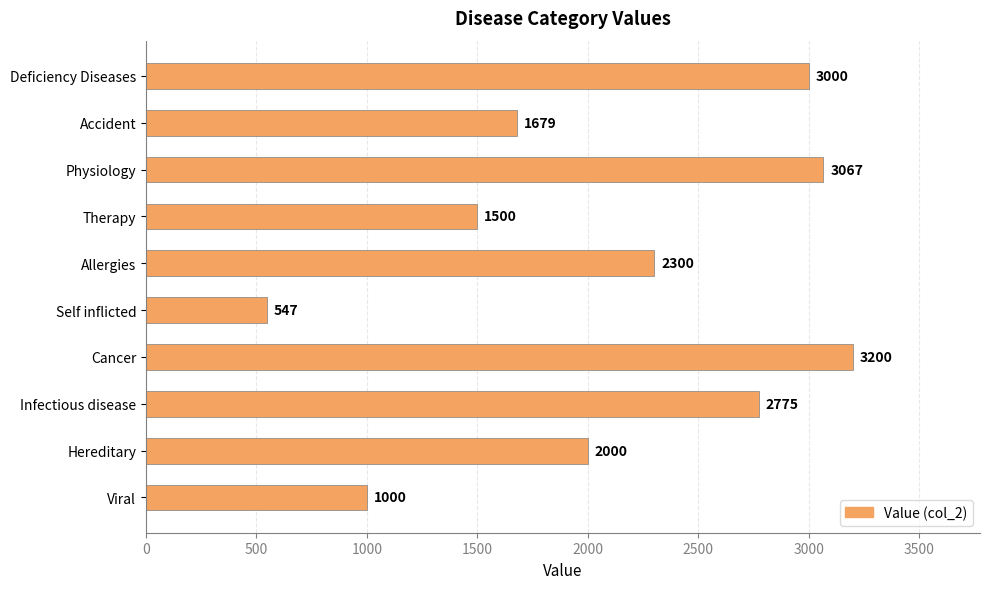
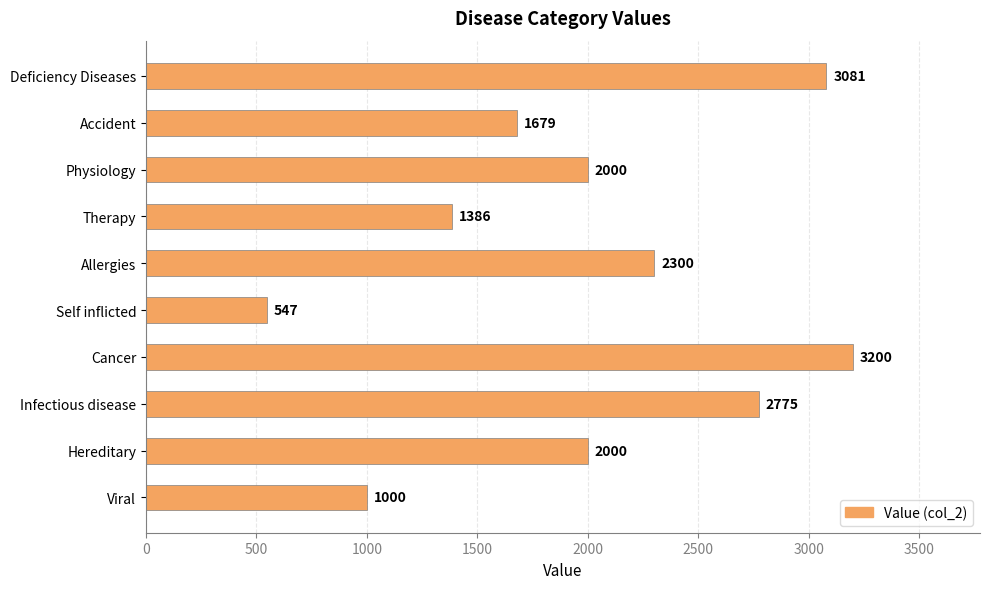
Deficiency Diseases: 3000 -> 3081
Physiology: 3067 -> 2000
Therapy: 1500 -> 1386
